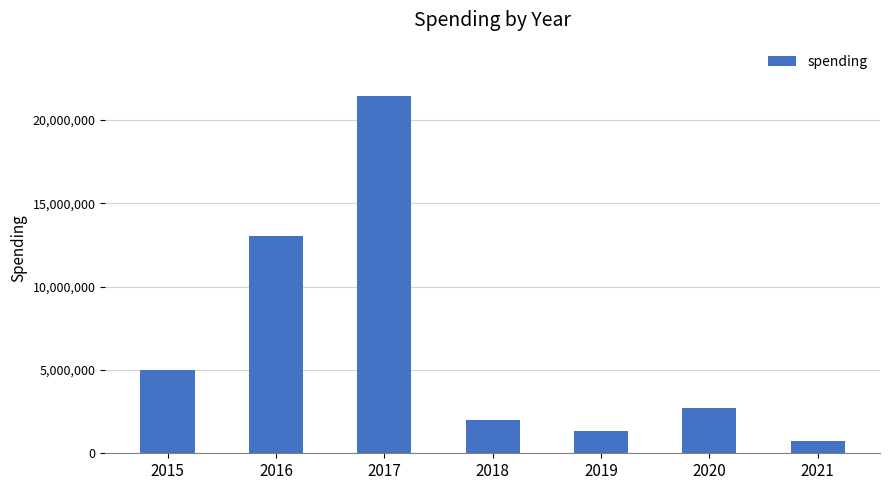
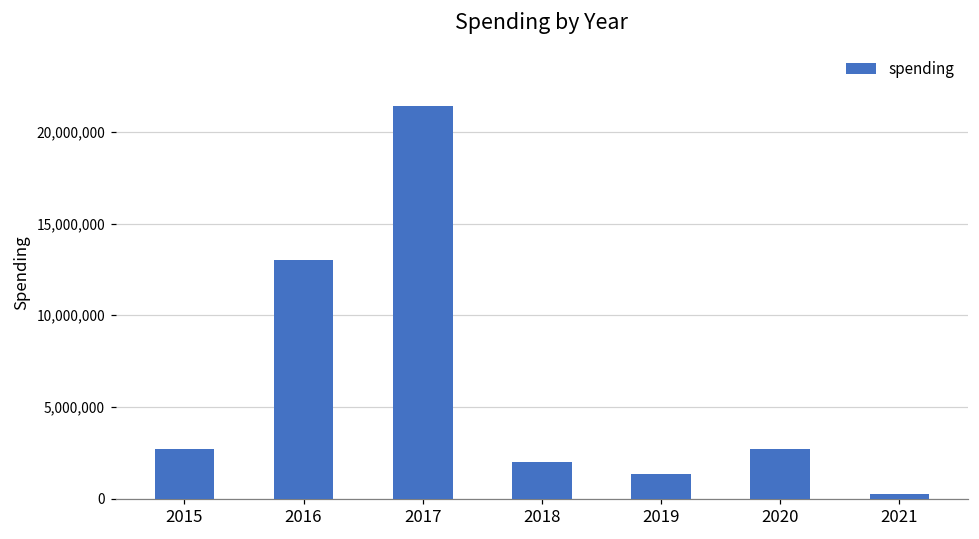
2015: 5,000,000 -> 2,700,000
2021: 700,000 -> 200,000
